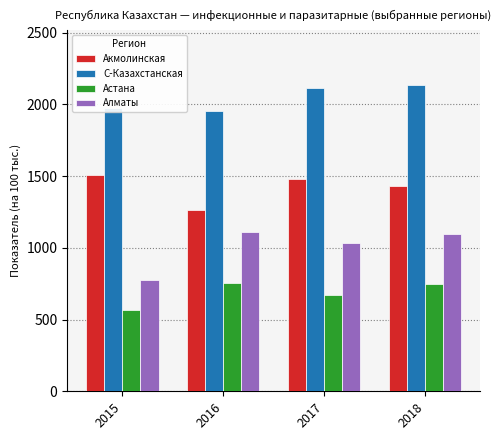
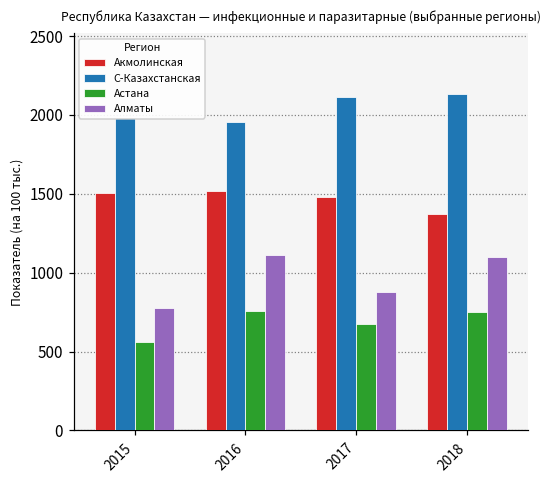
Акмолинская, 2016: 1260 -> 1520
Алматы, 2017: 1040 -> 880
Акмолинская, 2018: 1430 -> 1370
